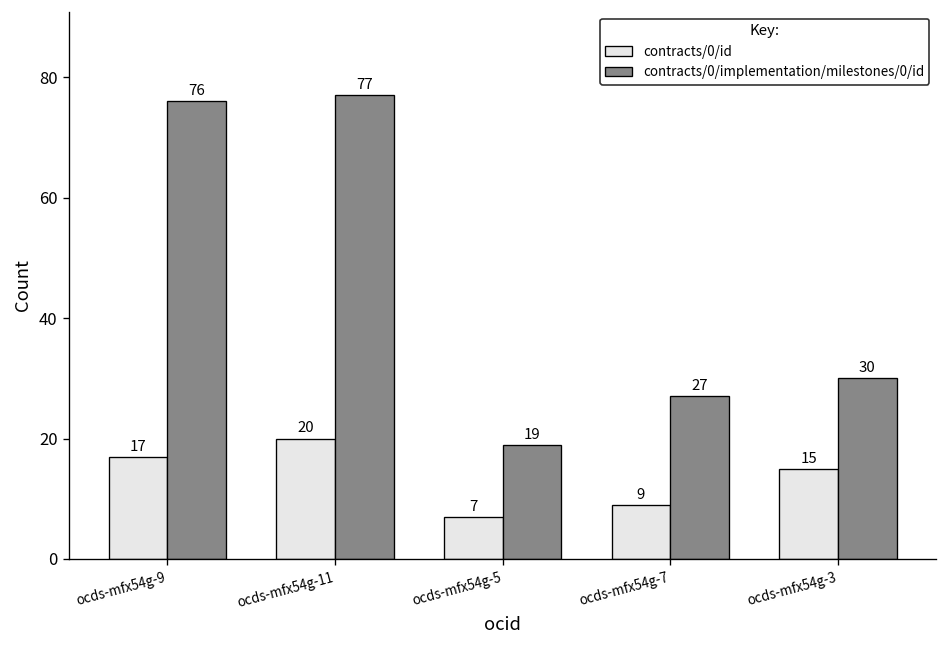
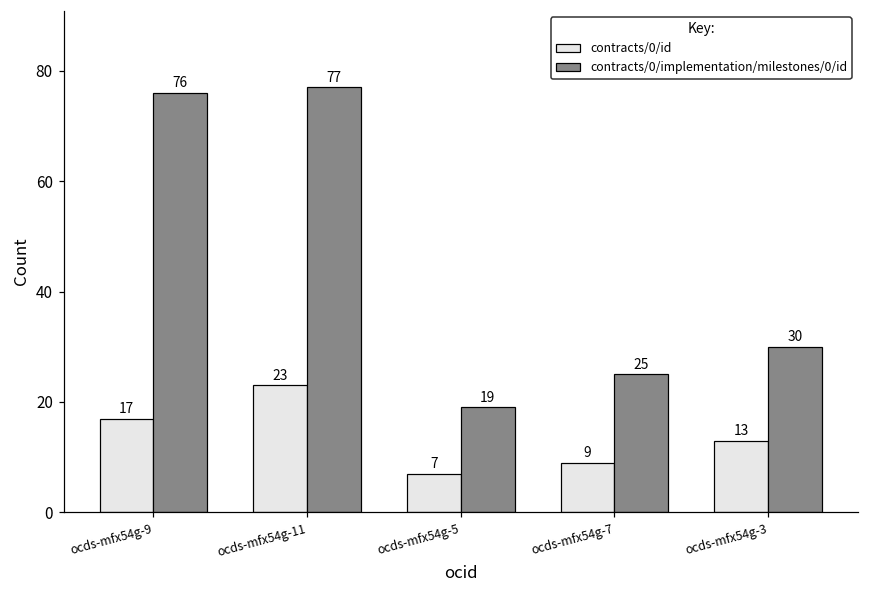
contracts/0/id, ocds-mfx54g-11: 20 -> 23
contracts/0/implementation/milestones/0/id, ocds-mfx54g-7: 27 -> 25
contracts/0/id, ocds-mfx54g-3: 15 -> 13
